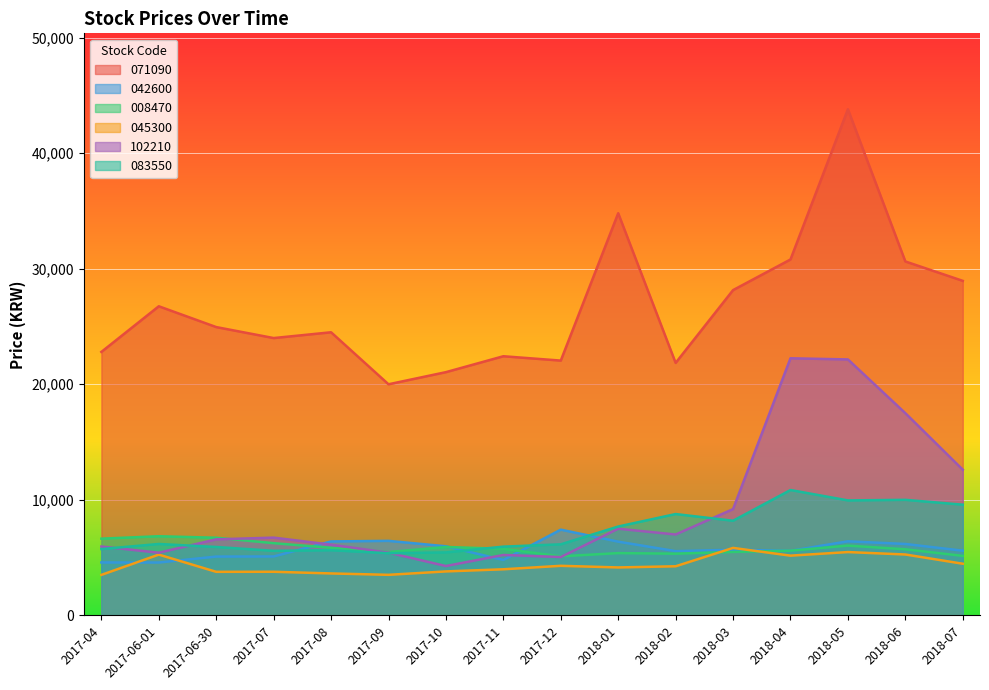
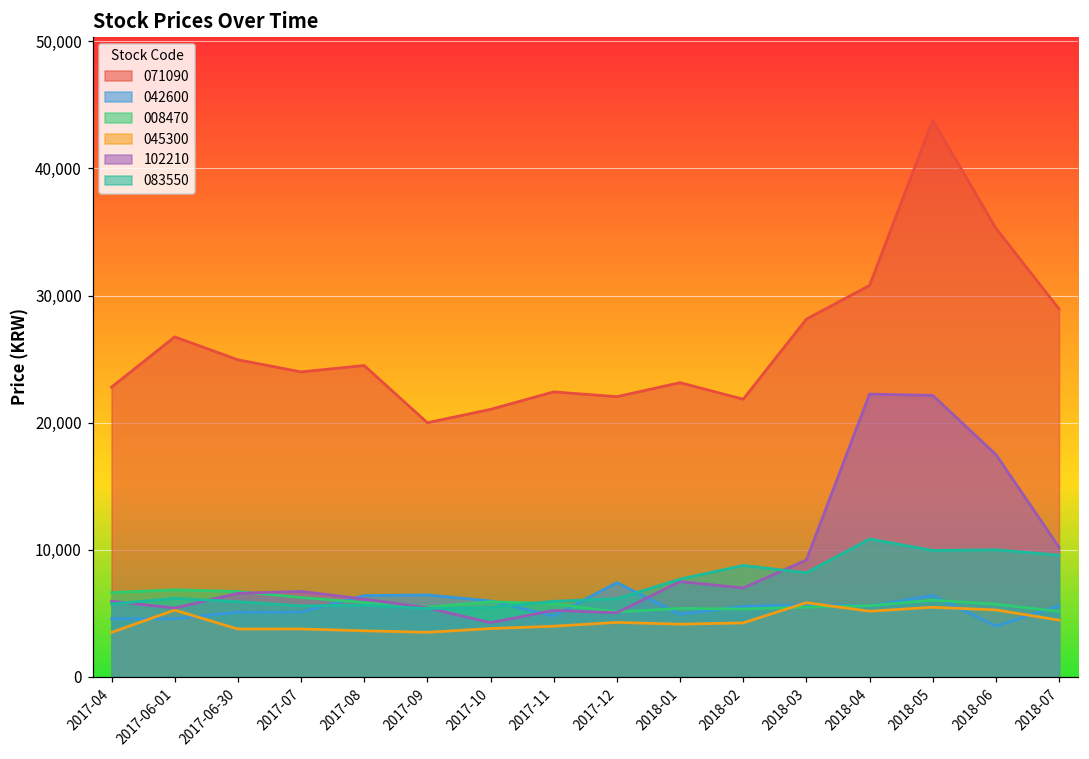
071090, 2018-01: 34,800 -> 23,200
042600, 2018-01: 6,400 -> 4,900
071090, 2018-06: 30,600 -> 35,300
042600, 2018-06: 6,200 -> 4,000
102210, 2018-07: 12,600 -> 10,200
